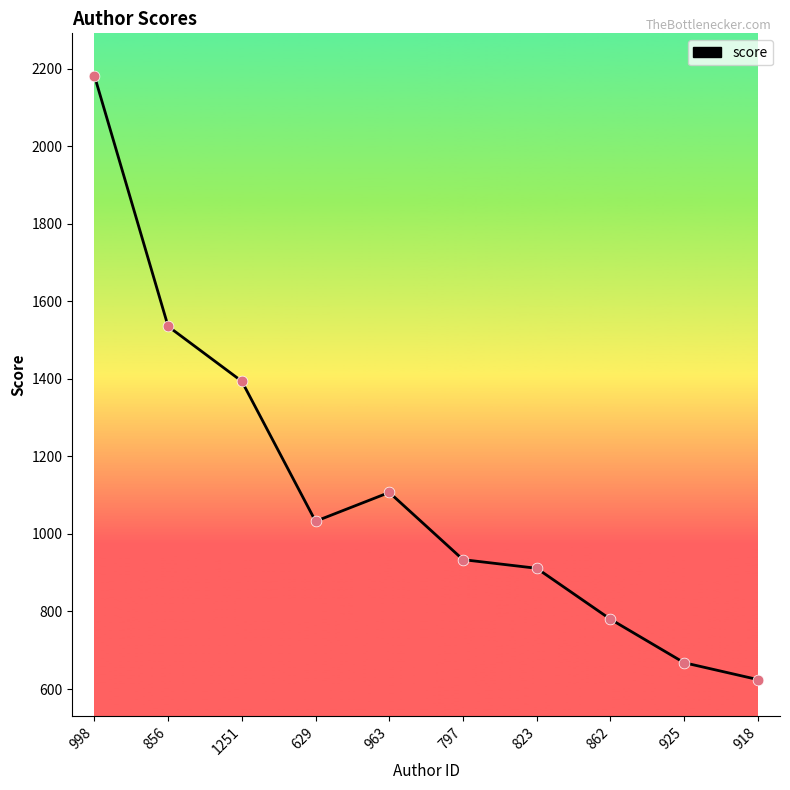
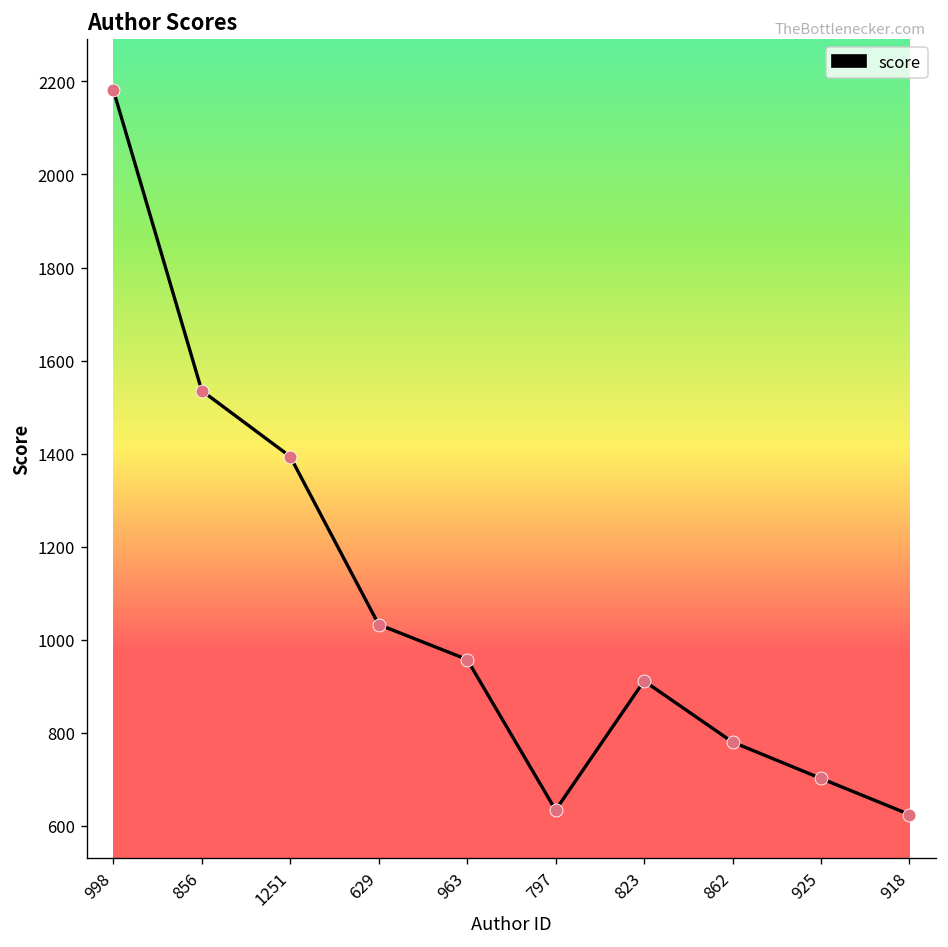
963: 1110 -> 960
797: 930 -> 630
925: 670 -> 700
